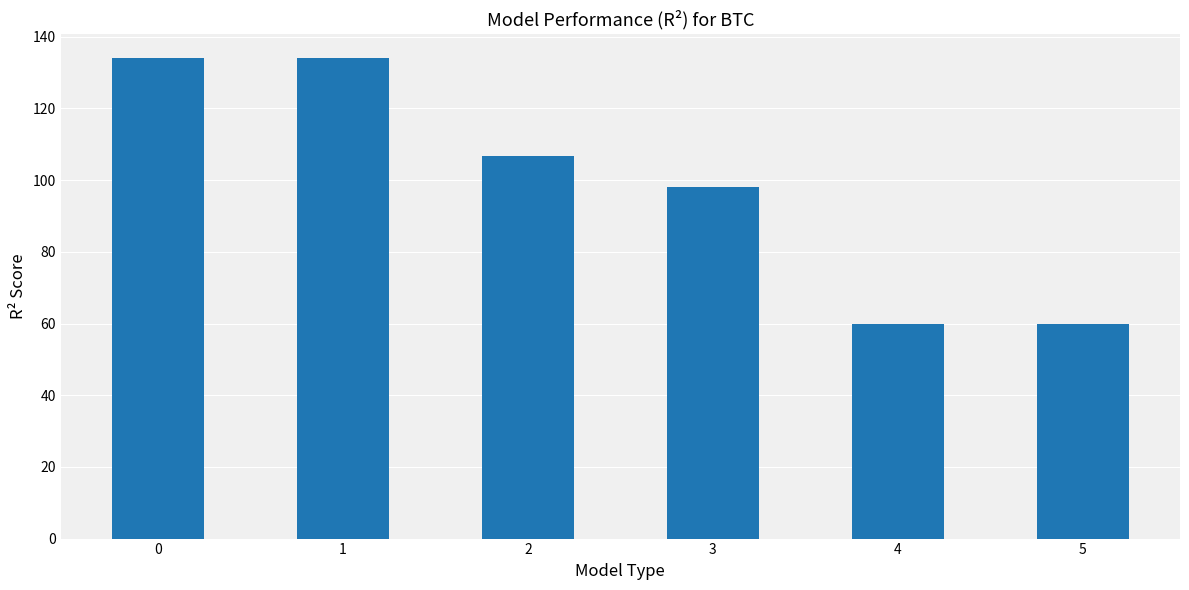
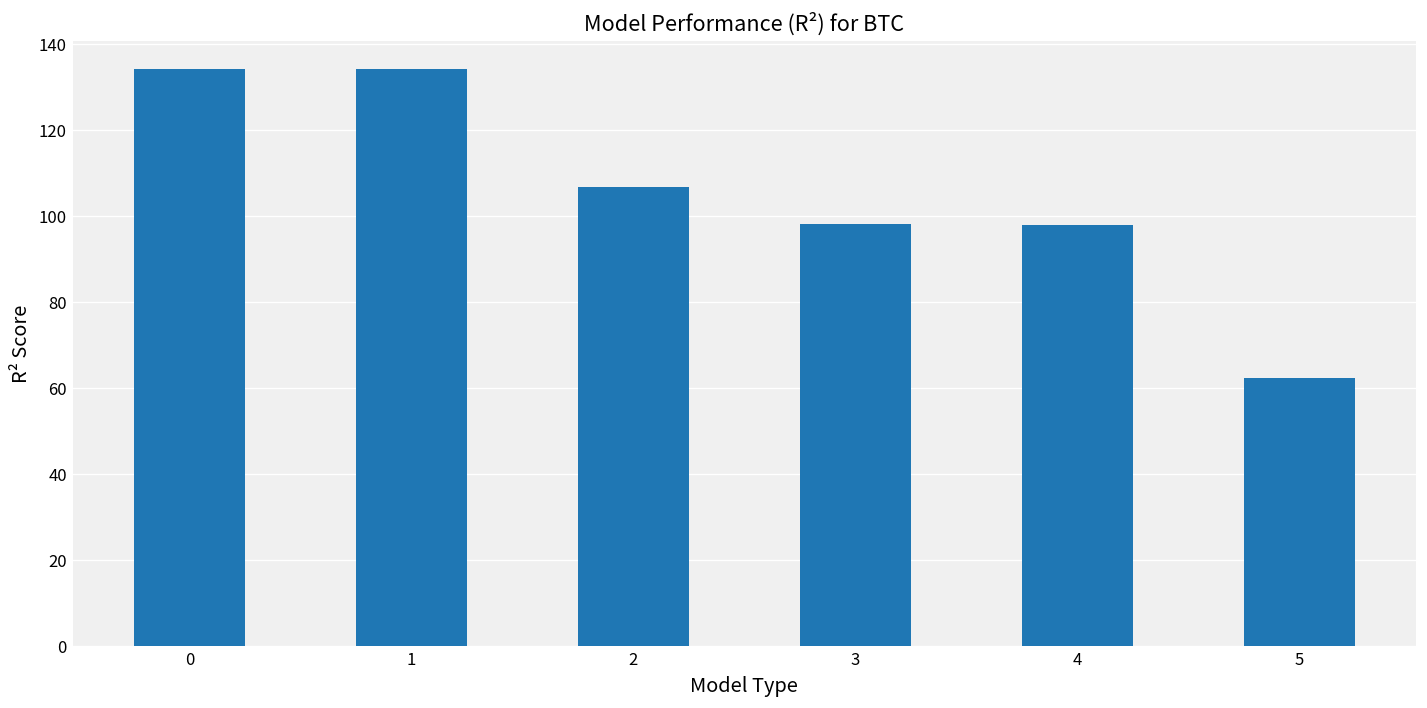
4: 60 -> 98
5: 60 -> 62
